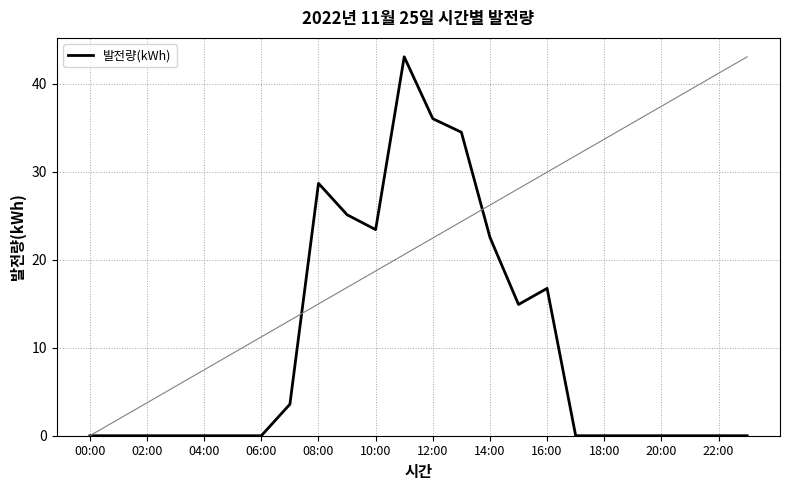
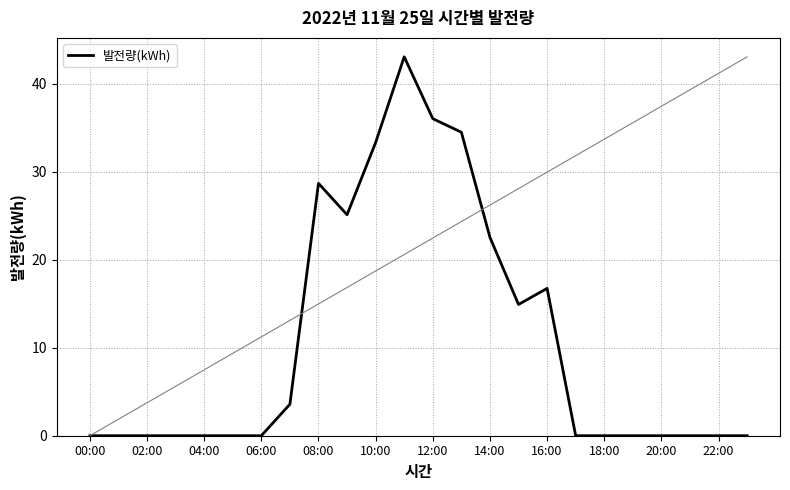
발전량(kWh), 10:00: 23 -> 33
